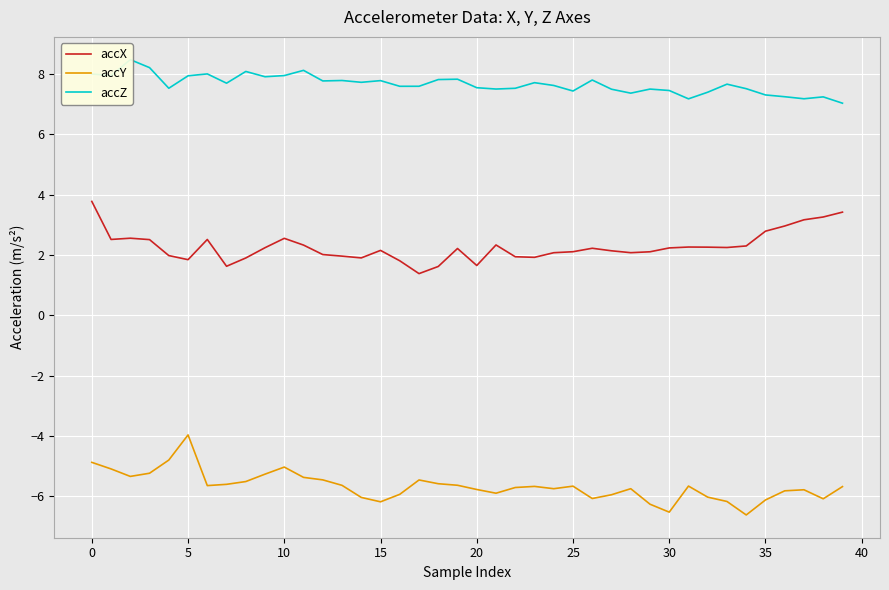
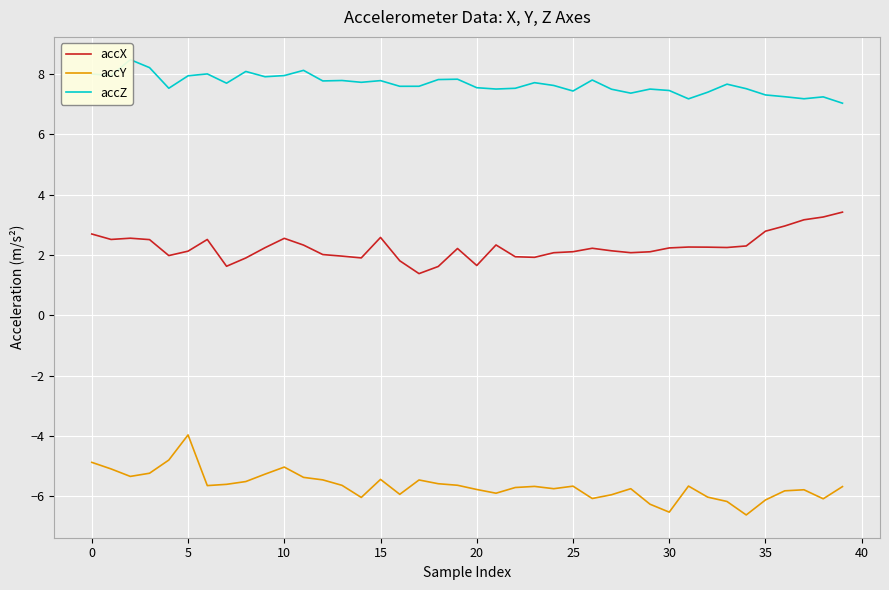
accX, 0: 3.8 -> 2.7
accX, 5: 1.8 -> 2.1
accX, 15: 2.2 -> 2.6
accY, 15: -6.2 -> -5.4
